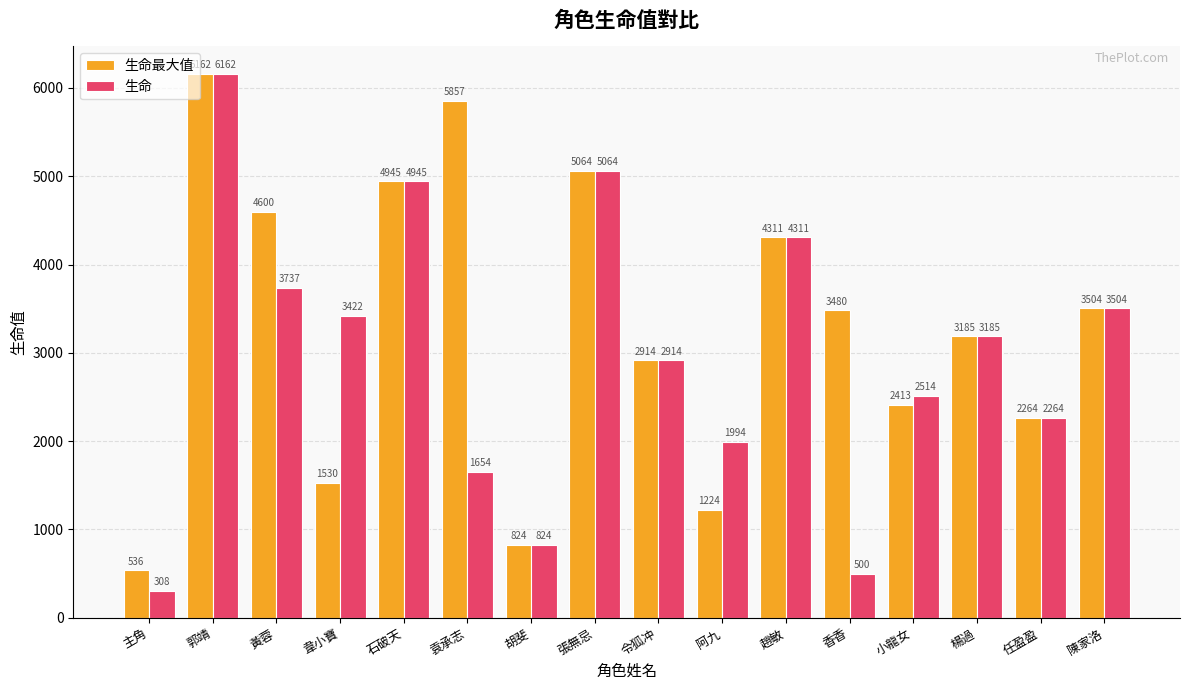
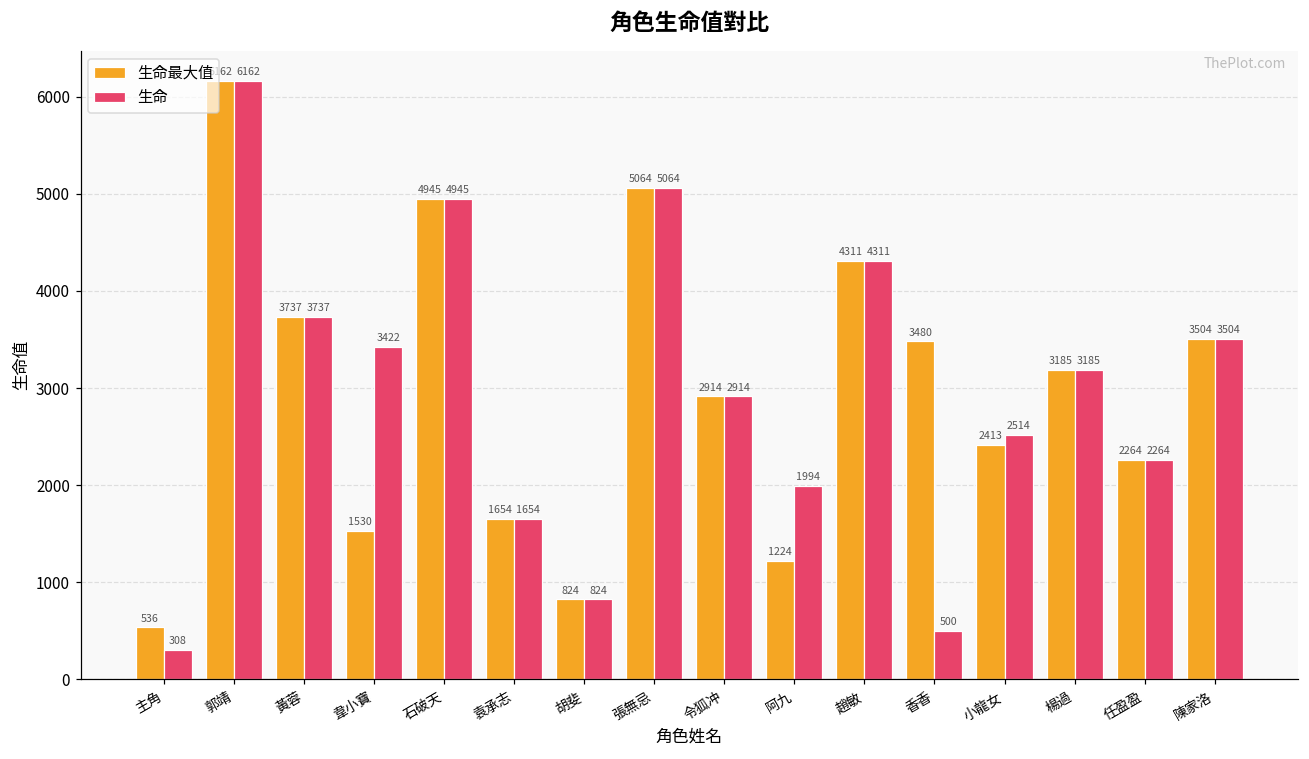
生命最大值, 黃蓉: 4600 -> 3737
生命最大值, 袁承志: 5857 -> 1654
